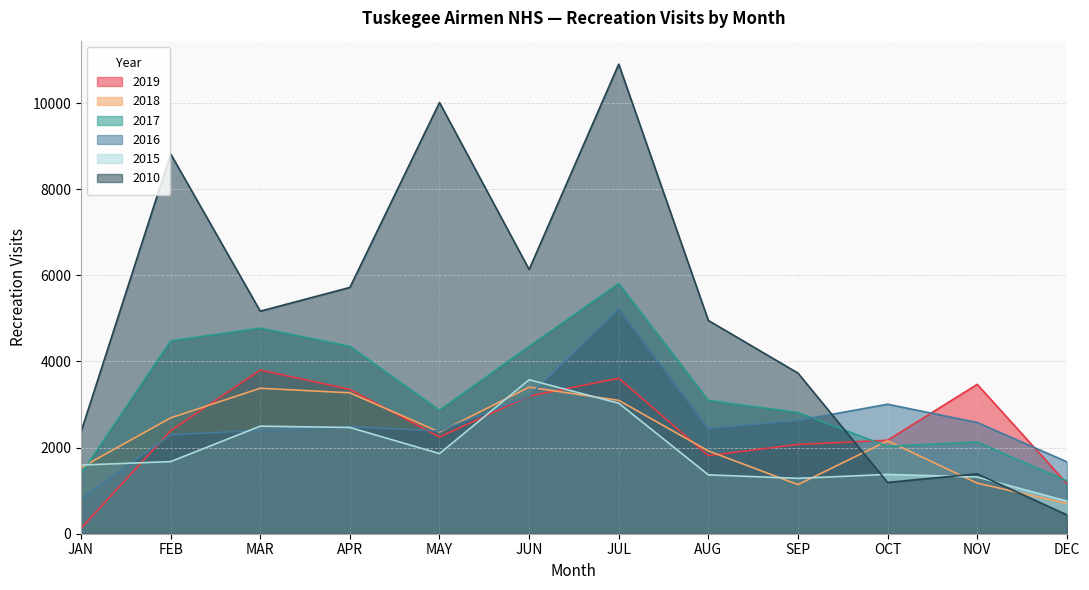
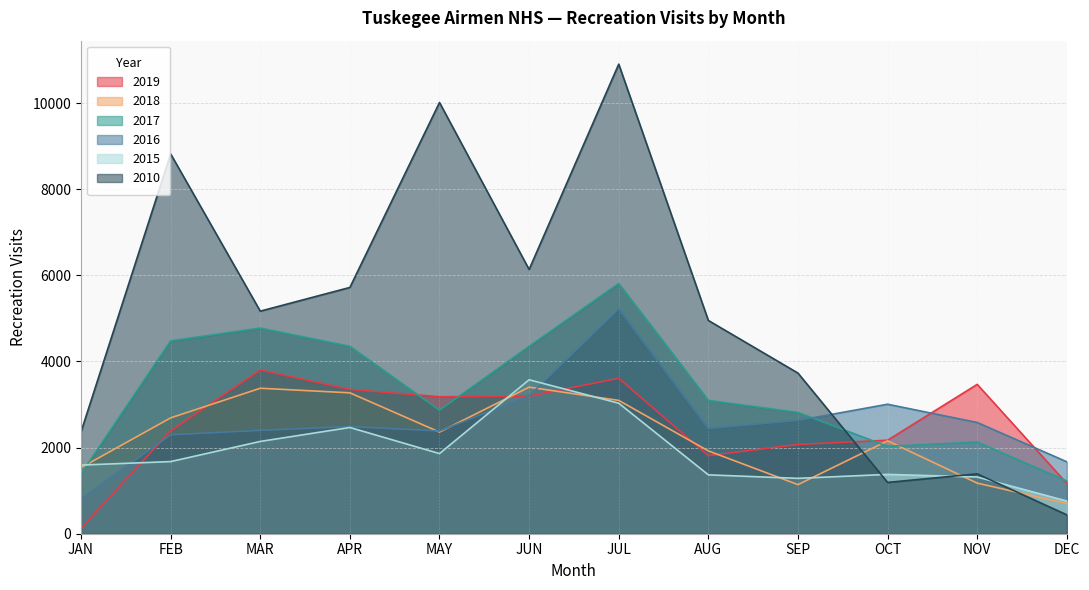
2015, MAR: 2500 -> 2100
2019, MAY: 2200 -> 3200
